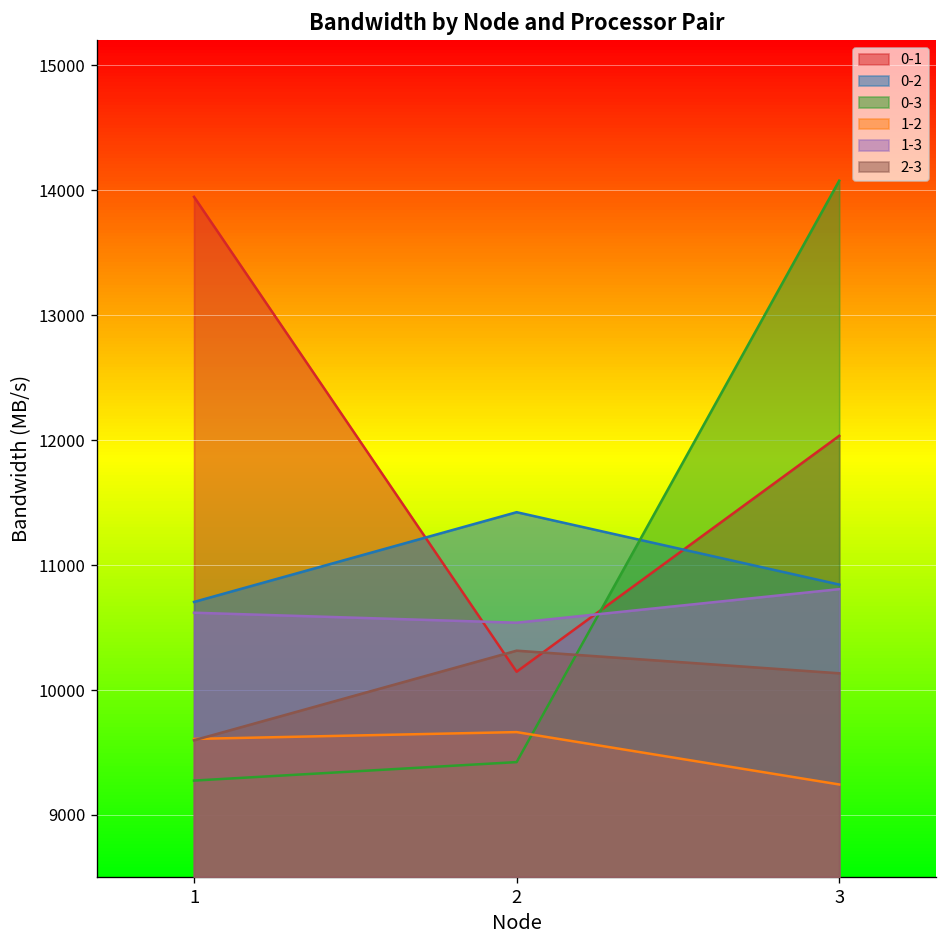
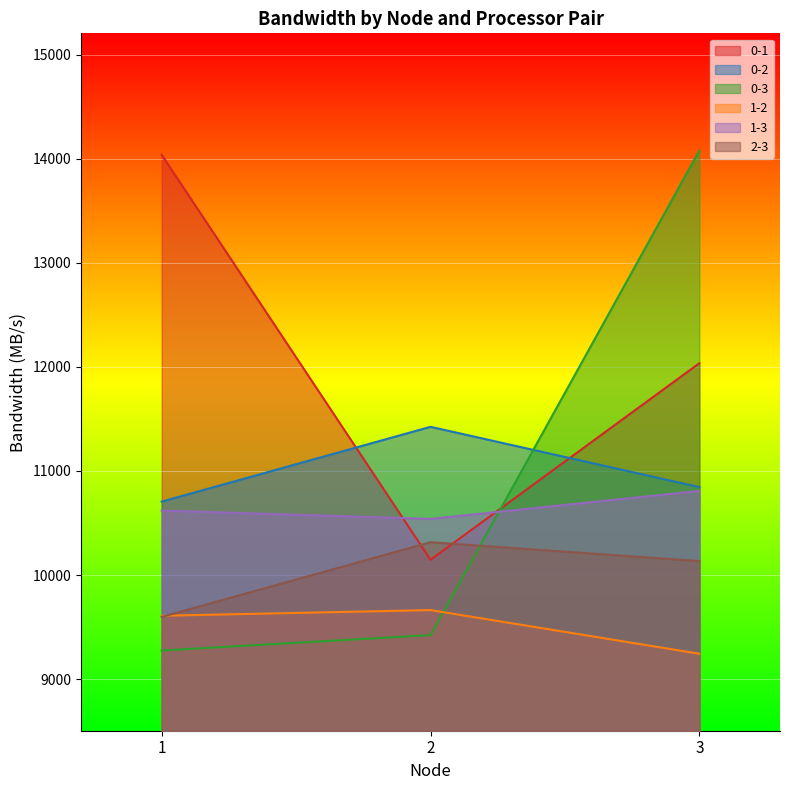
0-1, 1: 13950 -> 14040
